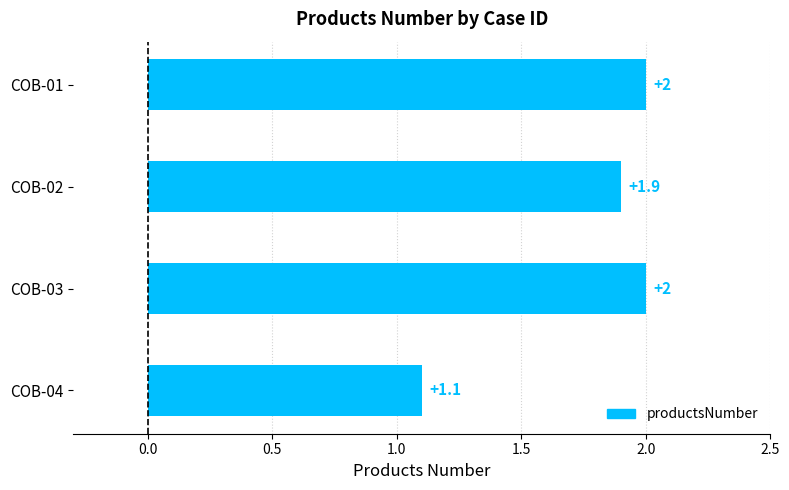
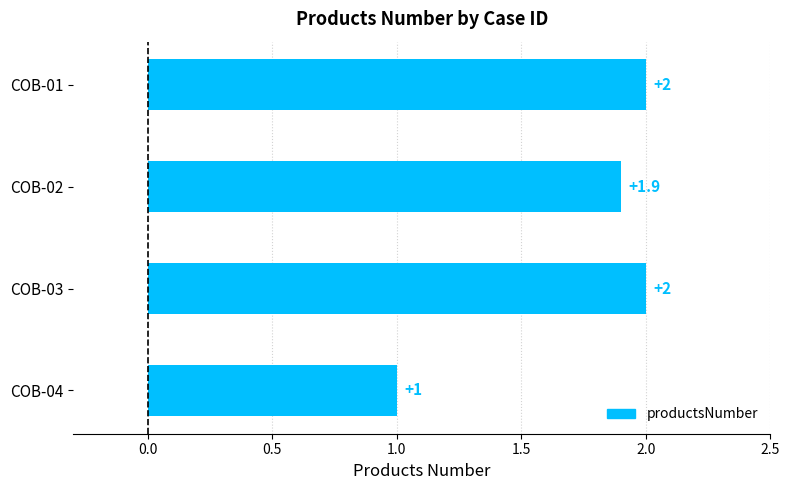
COB-04: +1.1 -> +1
